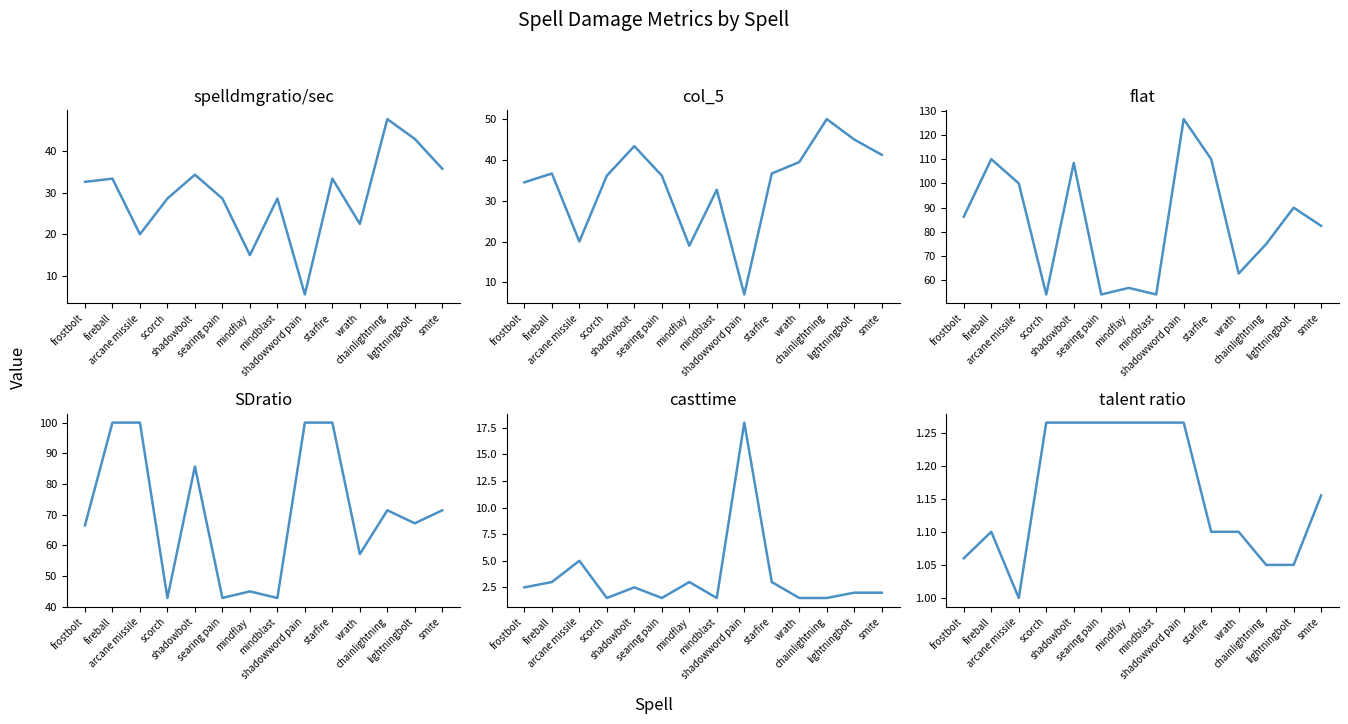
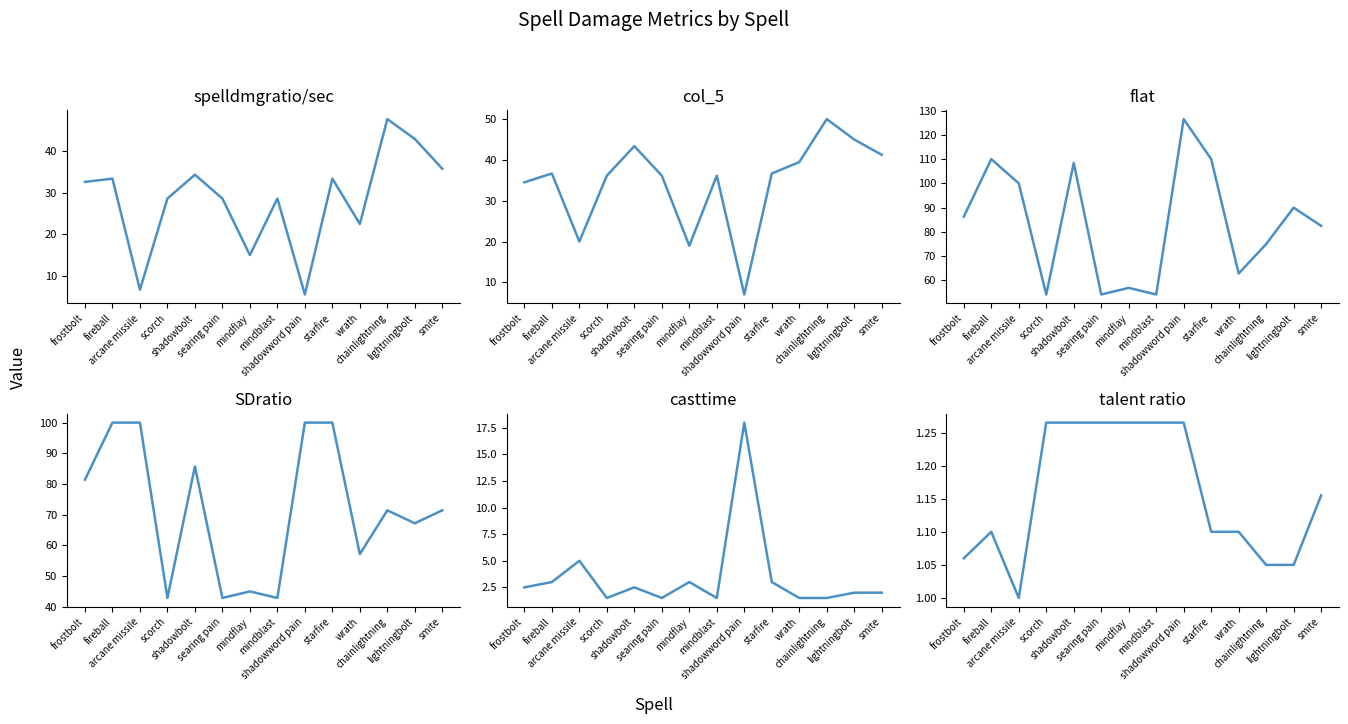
spelldmgratio/sec, arcane missile: 20 -> 7
col_5, mindblast: 33 -> 36
SDratio, frostbolt: 67 -> 81
